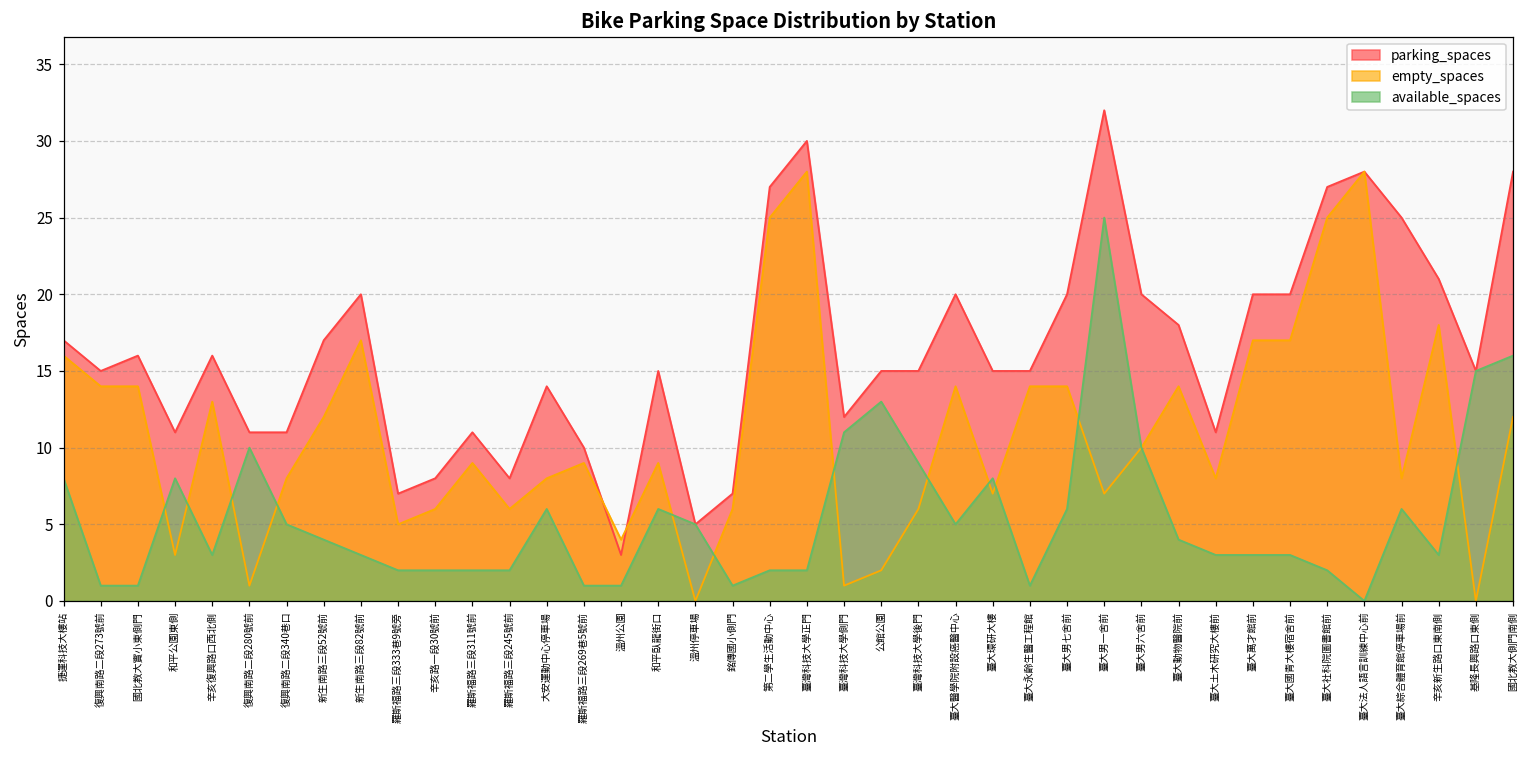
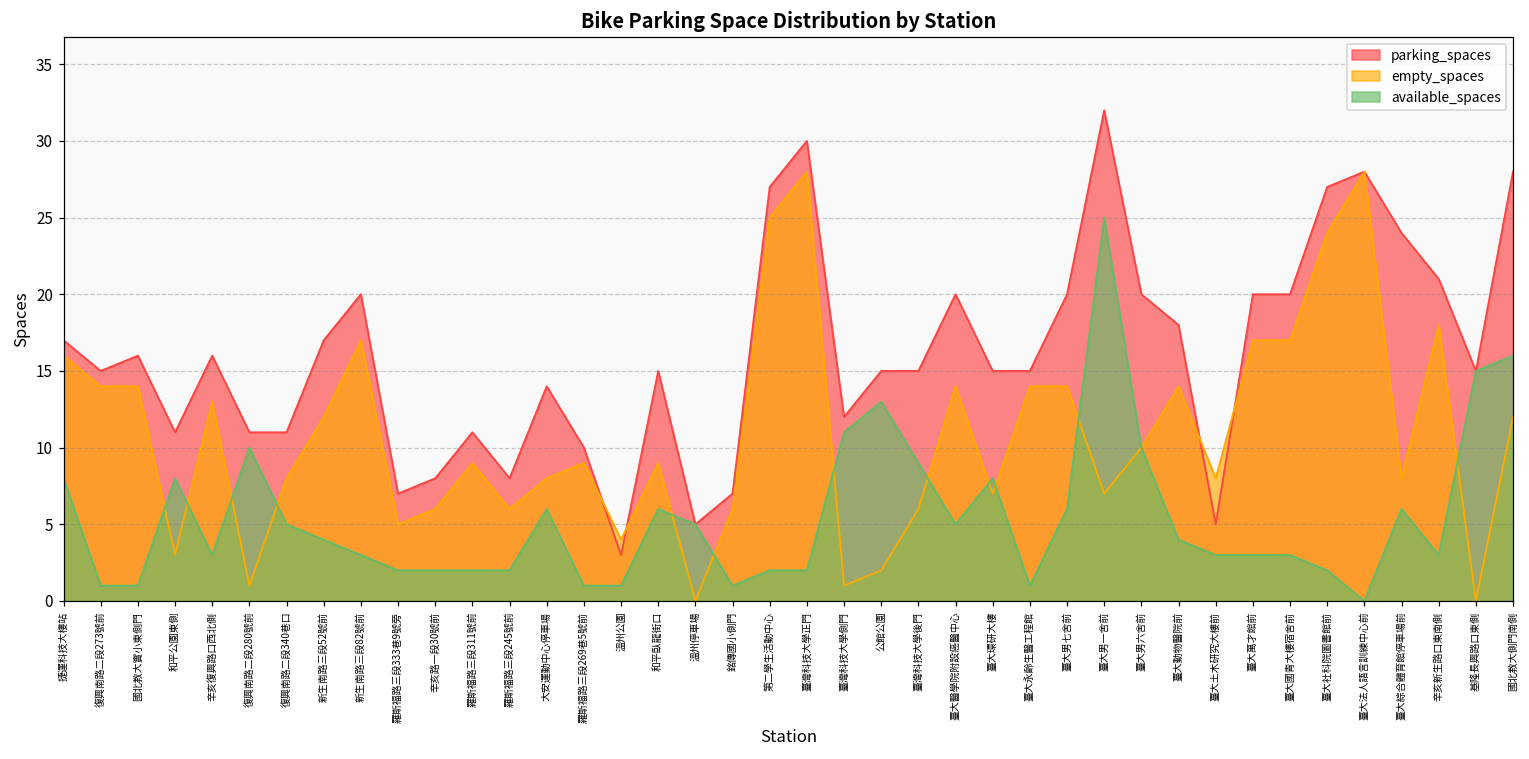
parking_spaces, 臺大土木研究大樓前: 11 -> 5
empty_spaces, 臺大社科院圖書館前: 25 -> 24
parking_spaces, 臺大綜合體育館停車場前: 25 -> 24
